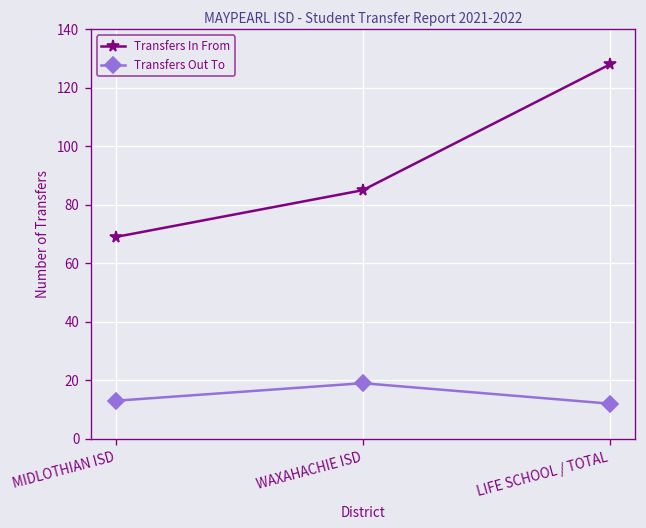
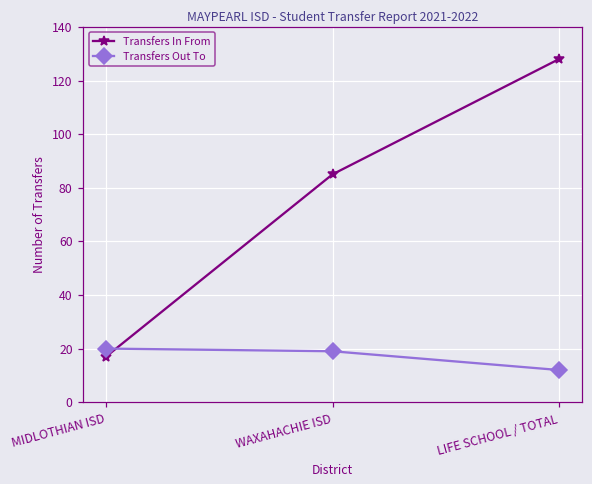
Transfers In From, MIDLOTHIAN ISD: 69 -> 17
Transfers Out To, MIDLOTHIAN ISD: 13 -> 20
